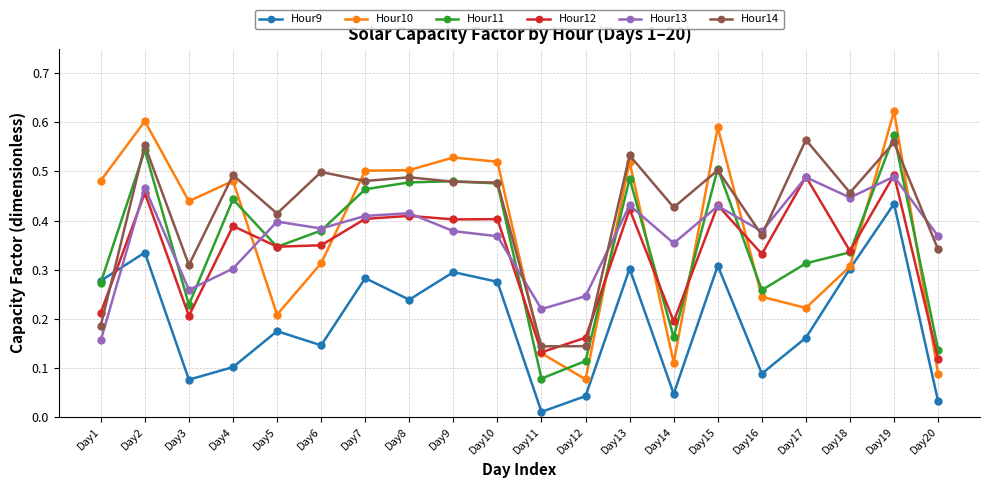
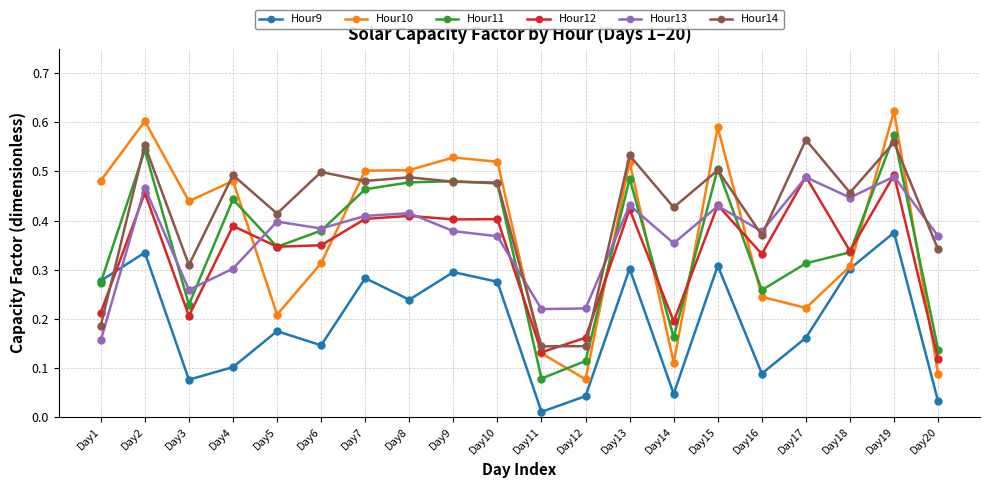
Hour13, Day12: 0.25 -> 0.22
Hour9, Day19: 0.43 -> 0.38
